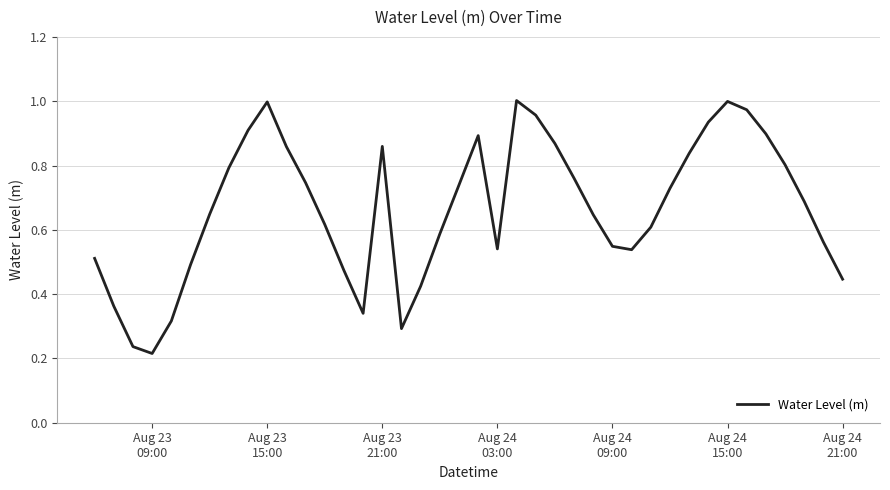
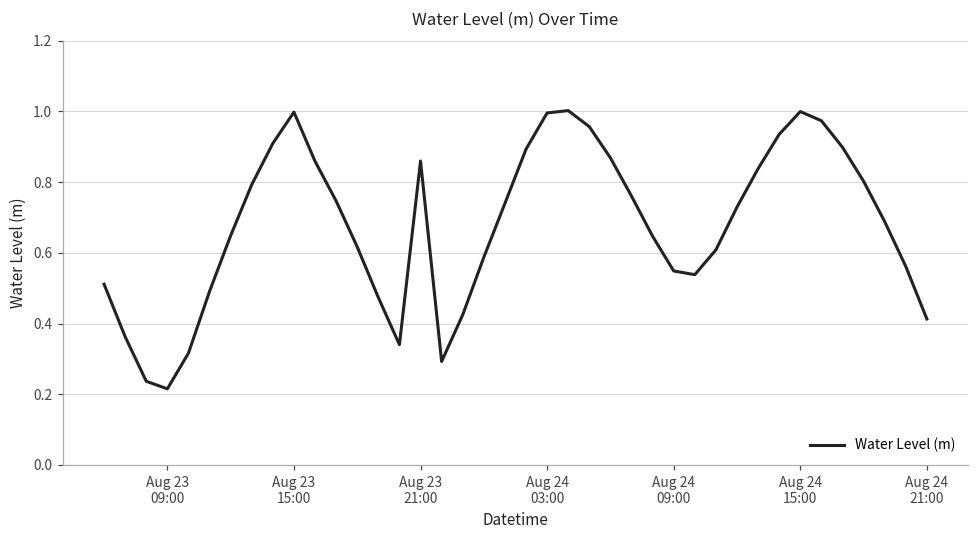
Aug 24 03:00: 0.54 -> 1.00
Aug 24 21:00: 0.45 -> 0.41
